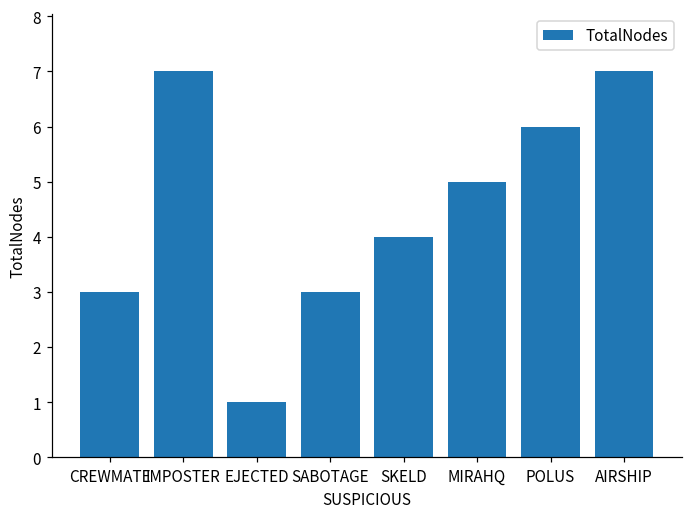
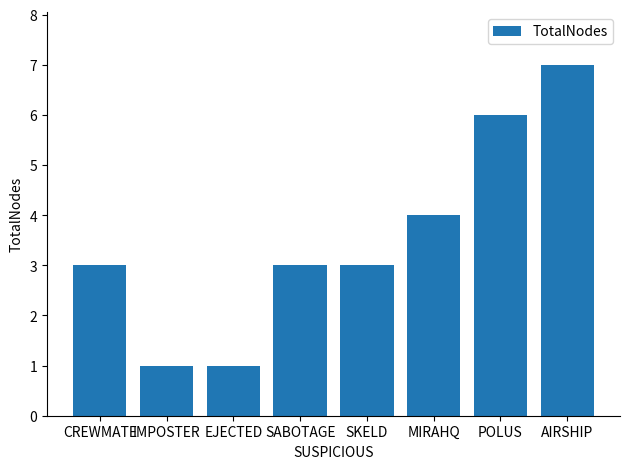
IMPOSTER: 7 -> 1
SKELD: 4 -> 3
MIRAHQ: 5 -> 4
